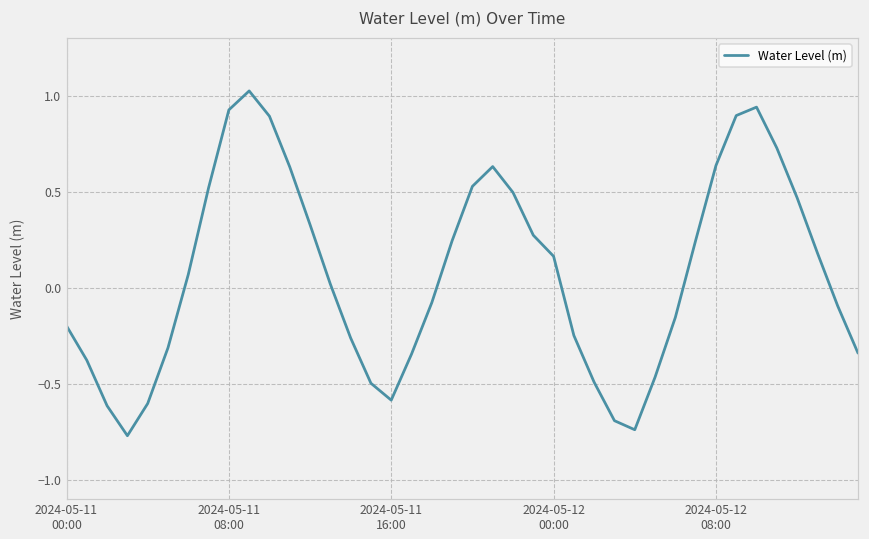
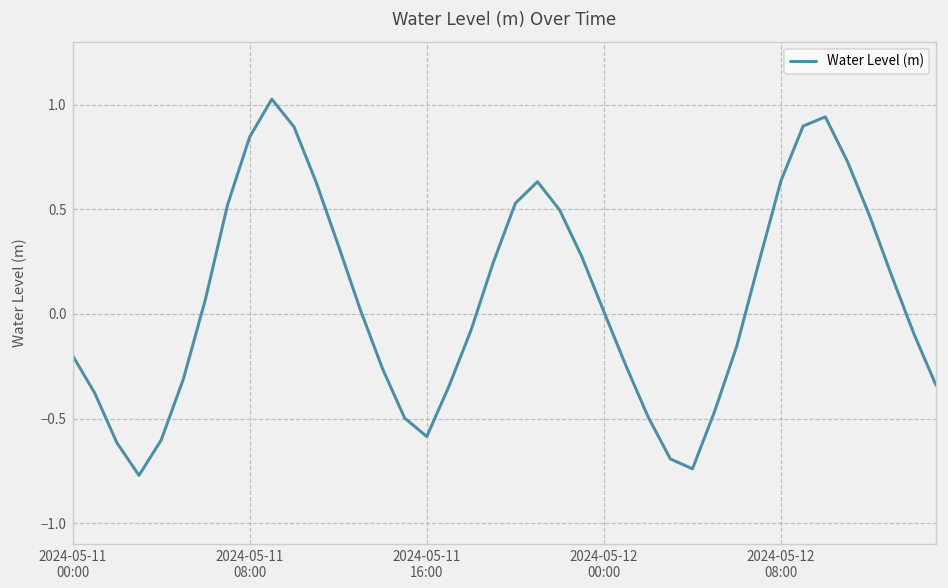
2024-05-11 08:00: 0.93 -> 0.85
2024-05-12 00:00: 0.16 -> 0.01
